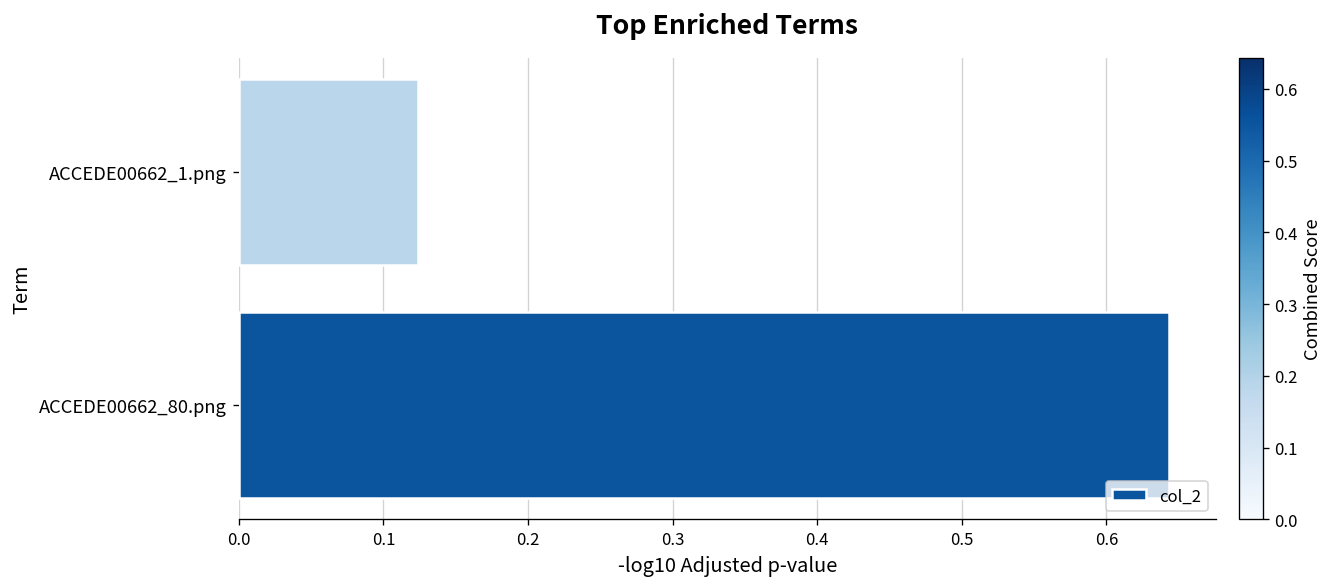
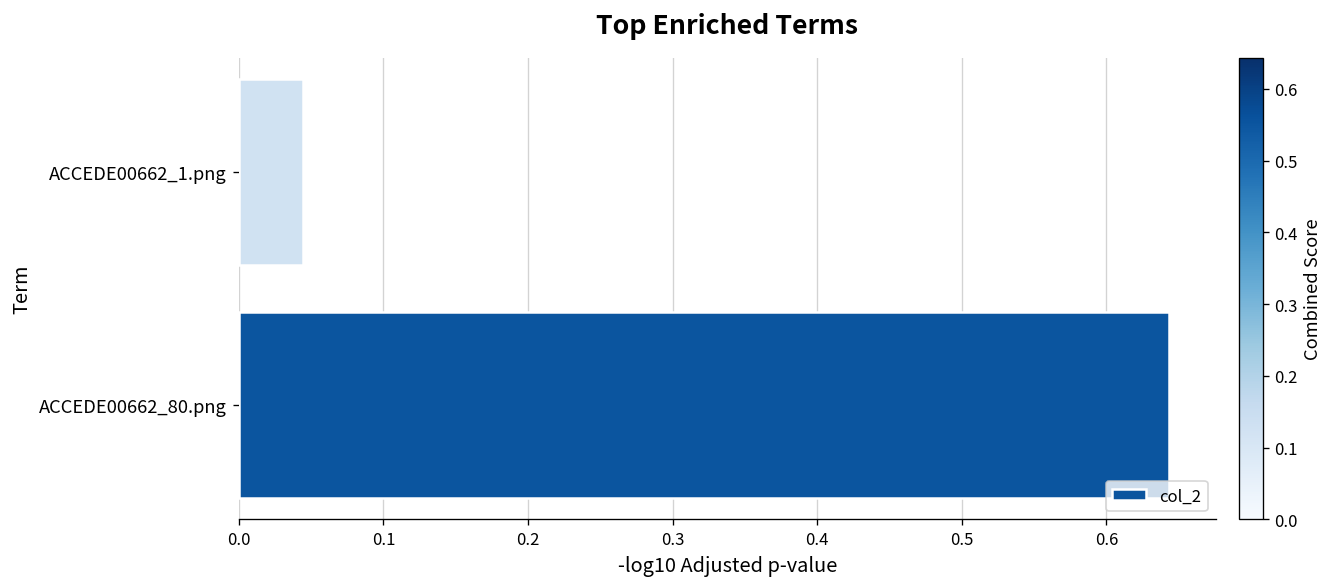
ACCEDE00662_1.png: 0.124 -> 0.044
